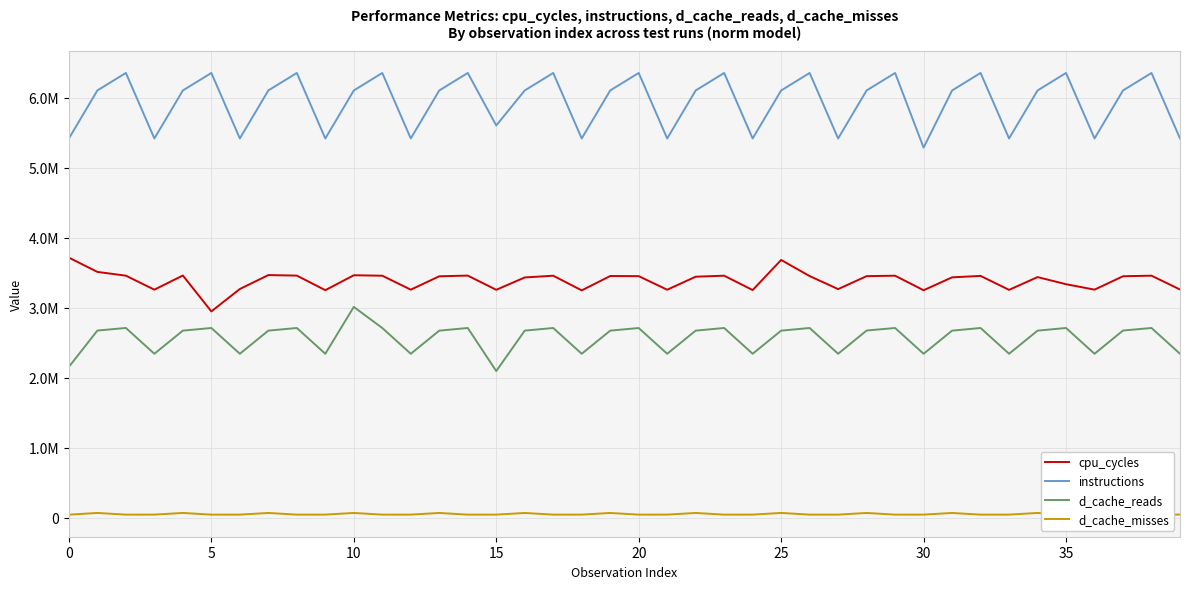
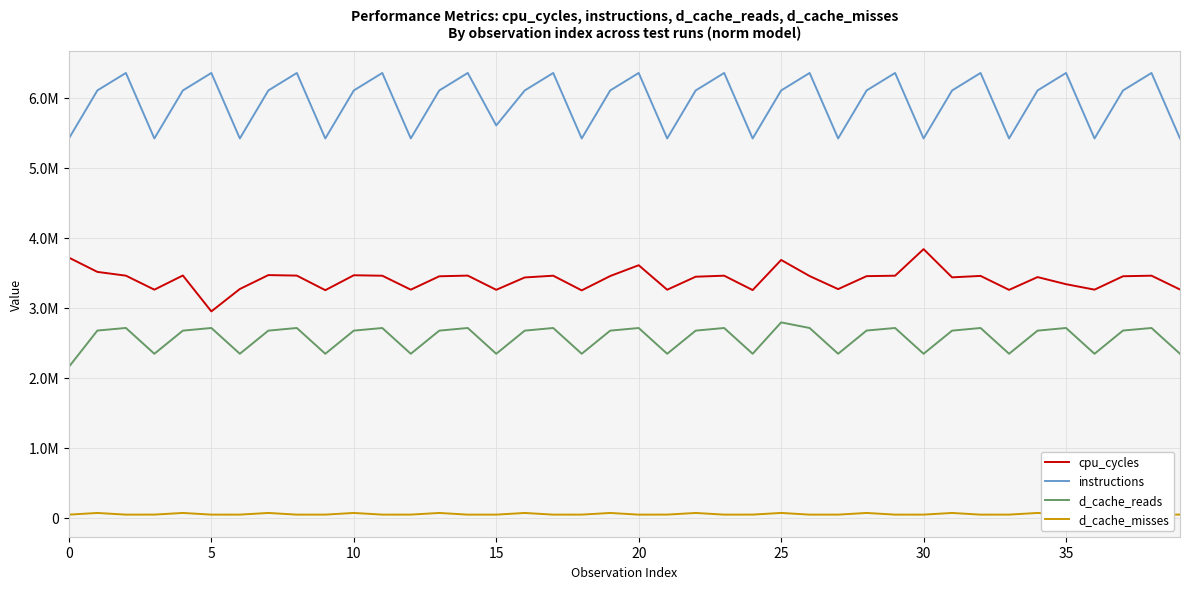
d_cache_reads, 10: 3000000 -> 2700000
d_cache_reads, 15: 2100000 -> 2300000
cpu_cycles, 20: 3500000 -> 3600000
d_cache_reads, 25: 2700000 -> 2800000
cpu_cycles, 30: 3300000 -> 3800000
instructions, 30: 5300000 -> 5400000
